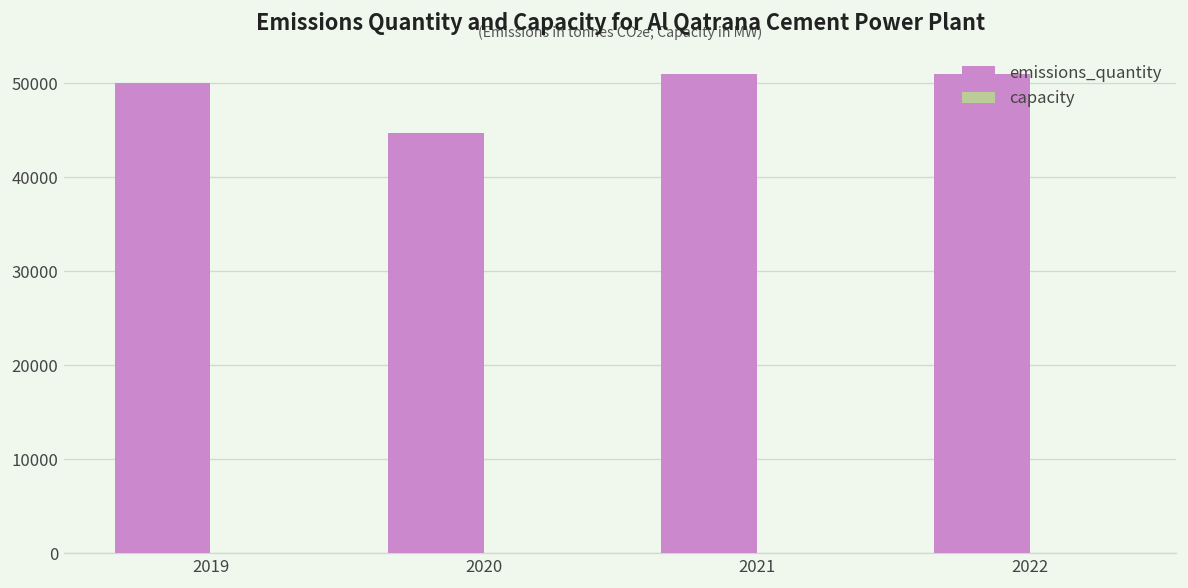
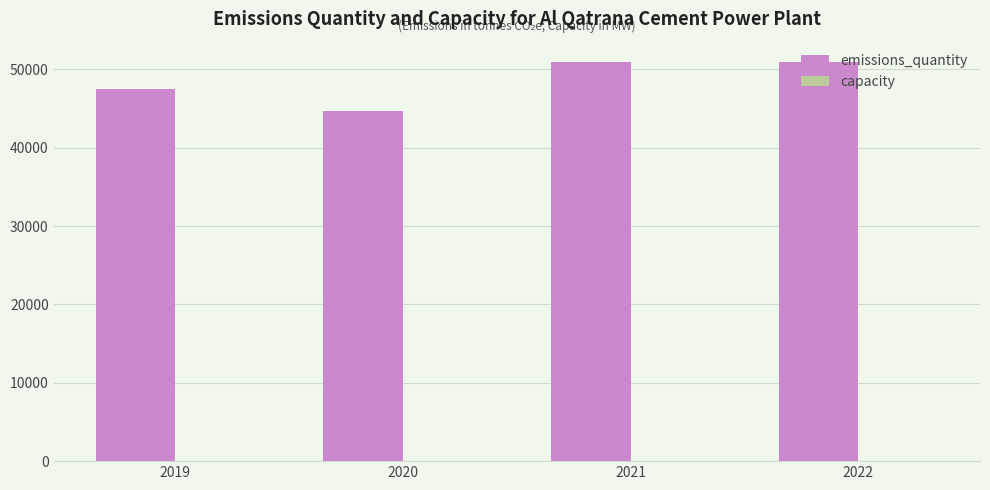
emissions_quantity, 2019: 50000 -> 47000
